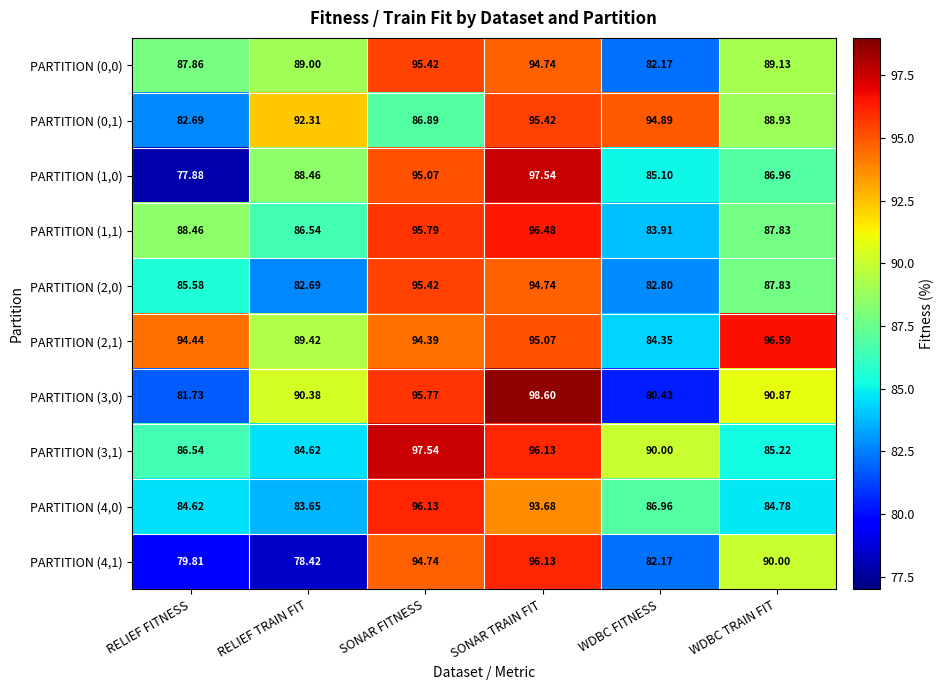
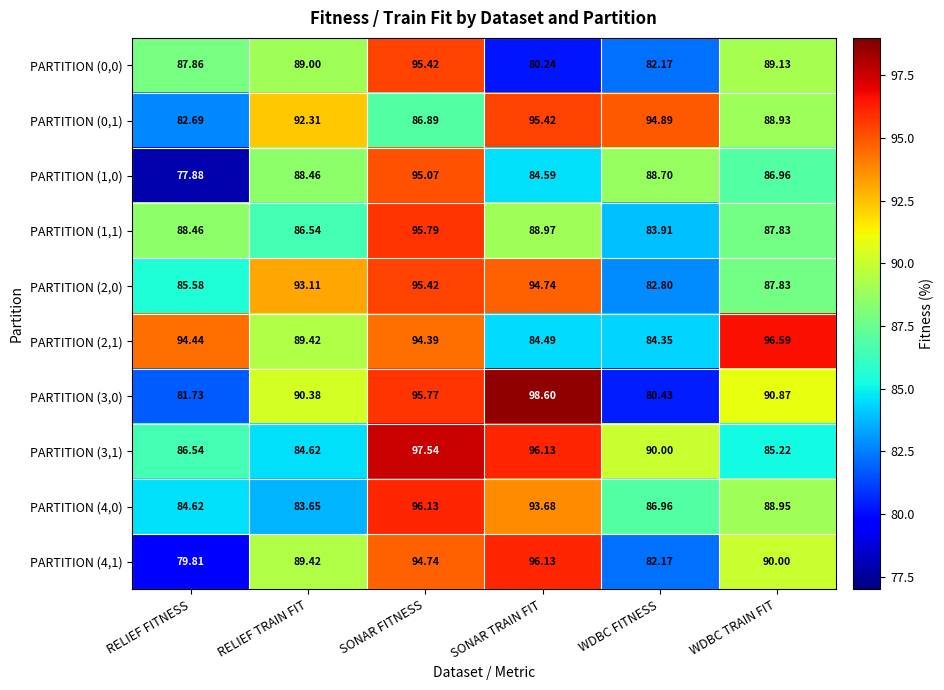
PARTITION (0,0), SONAR TRAIN FIT: 94.74 -> 80.24
PARTITION (1,0), SONAR TRAIN FIT: 97.54 -> 84.59
PARTITION (1,0), WDBC FITNESS: 85.10 -> 88.70
PARTITION (1,1), SONAR TRAIN FIT: 96.48 -> 88.97
PARTITION (2,0), RELIEF TRAIN FIT: 82.69 -> 93.11
PARTITION (2,1), SONAR TRAIN FIT: 95.07 -> 84.49
PARTITION (4,0), WDBC TRAIN FIT: 84.78 -> 88.95
PARTITION (4,1), RELIEF TRAIN FIT: 78.42 -> 89.42
